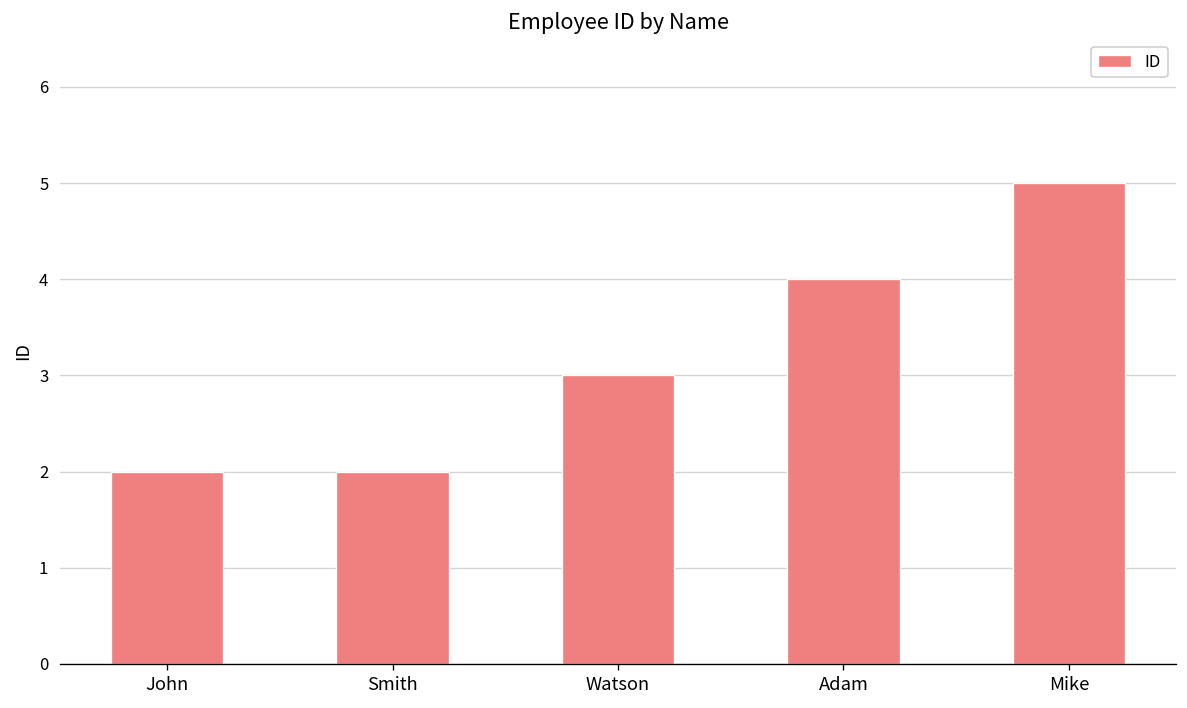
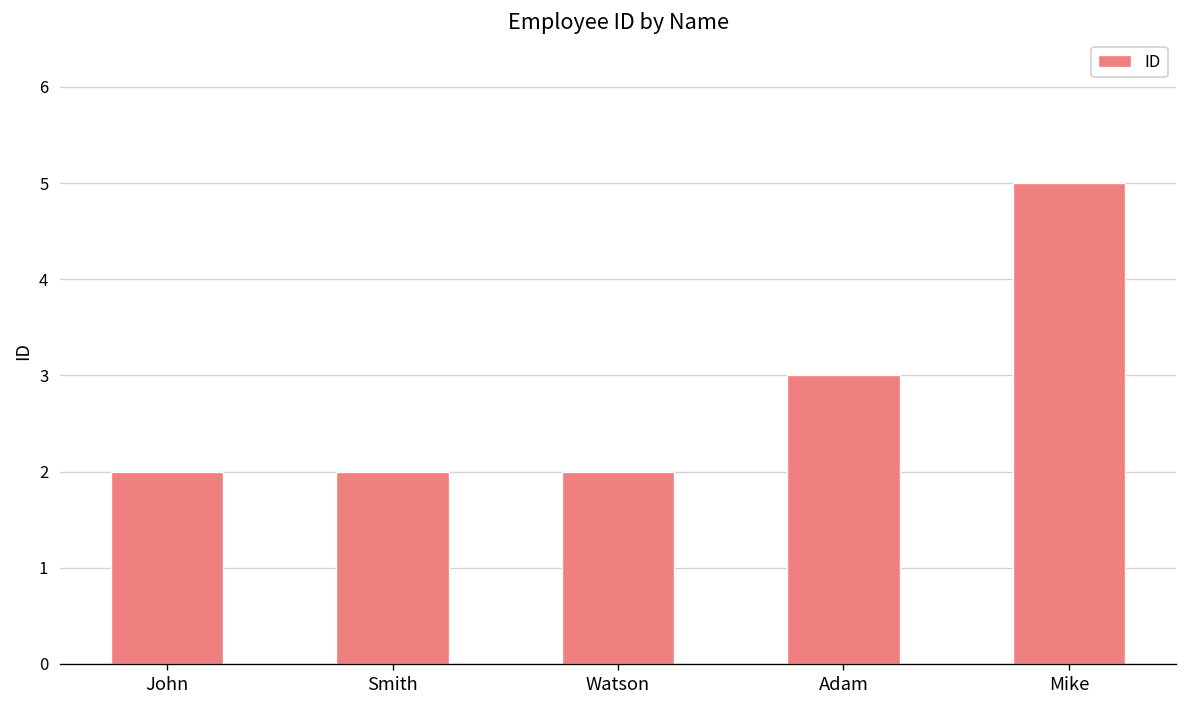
Watson: 3 -> 2
Adam: 4 -> 3
